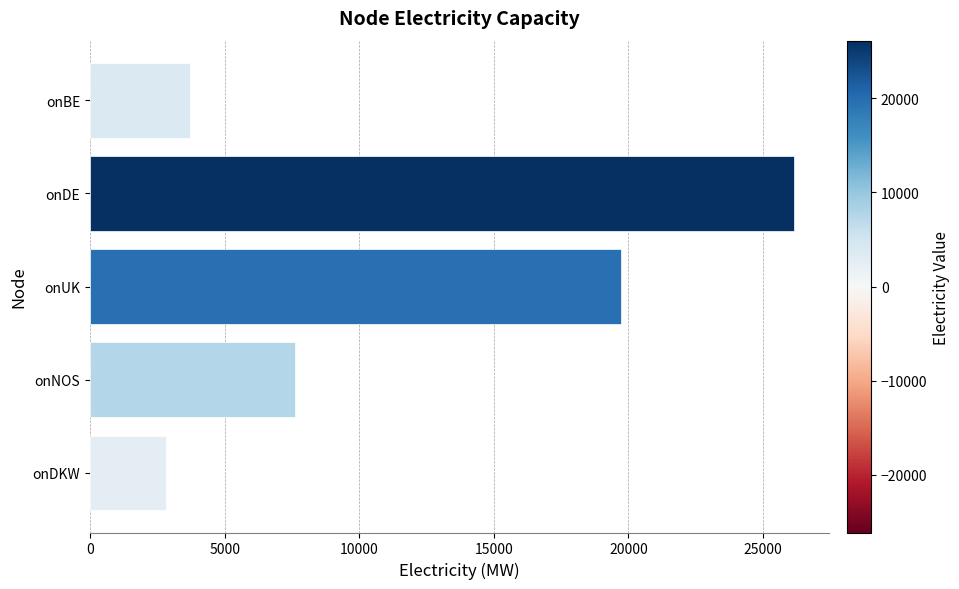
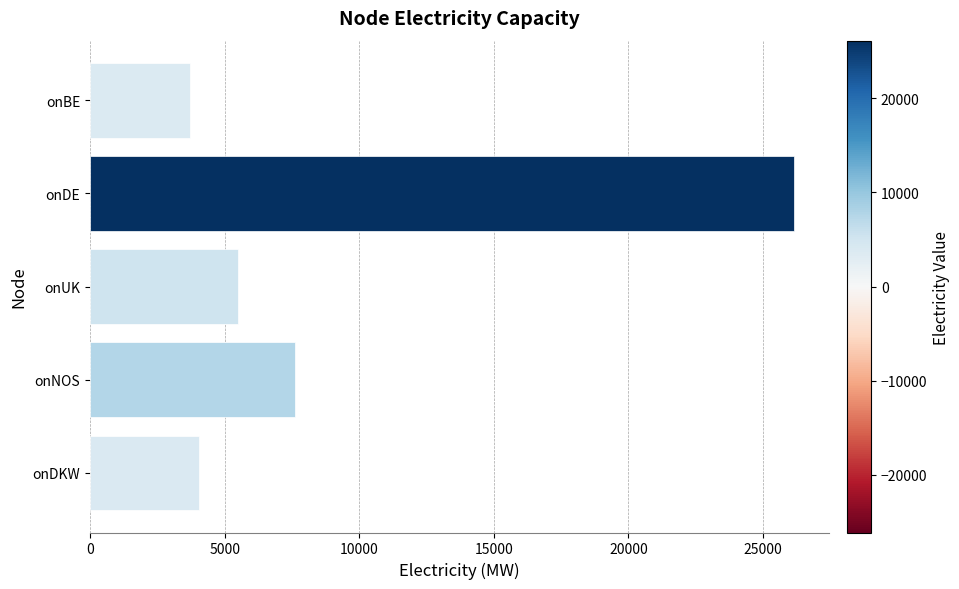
onUK: 19700 -> 5500
onDKW: 2800 -> 4000
